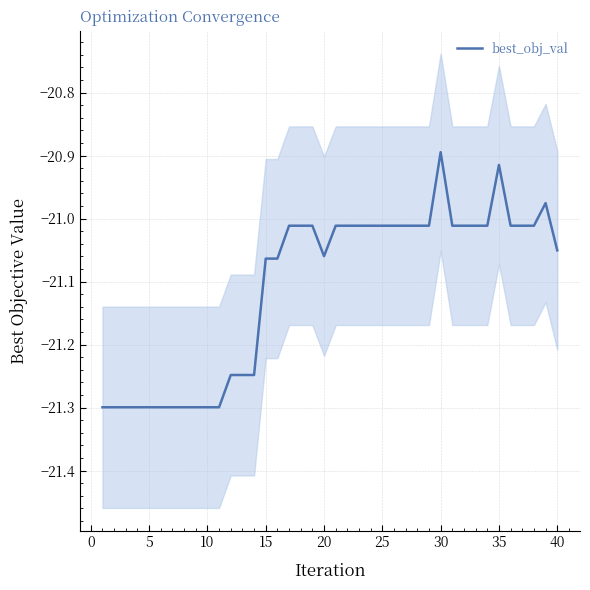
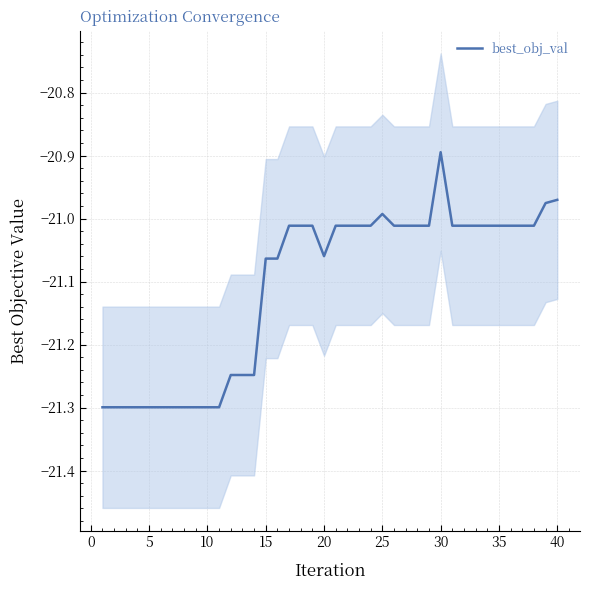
best_obj_val, 25: -21.01 -> -20.99
best_obj_val, 35: -20.91 -> -21.01
best_obj_val, 40: -21.05 -> -20.97
